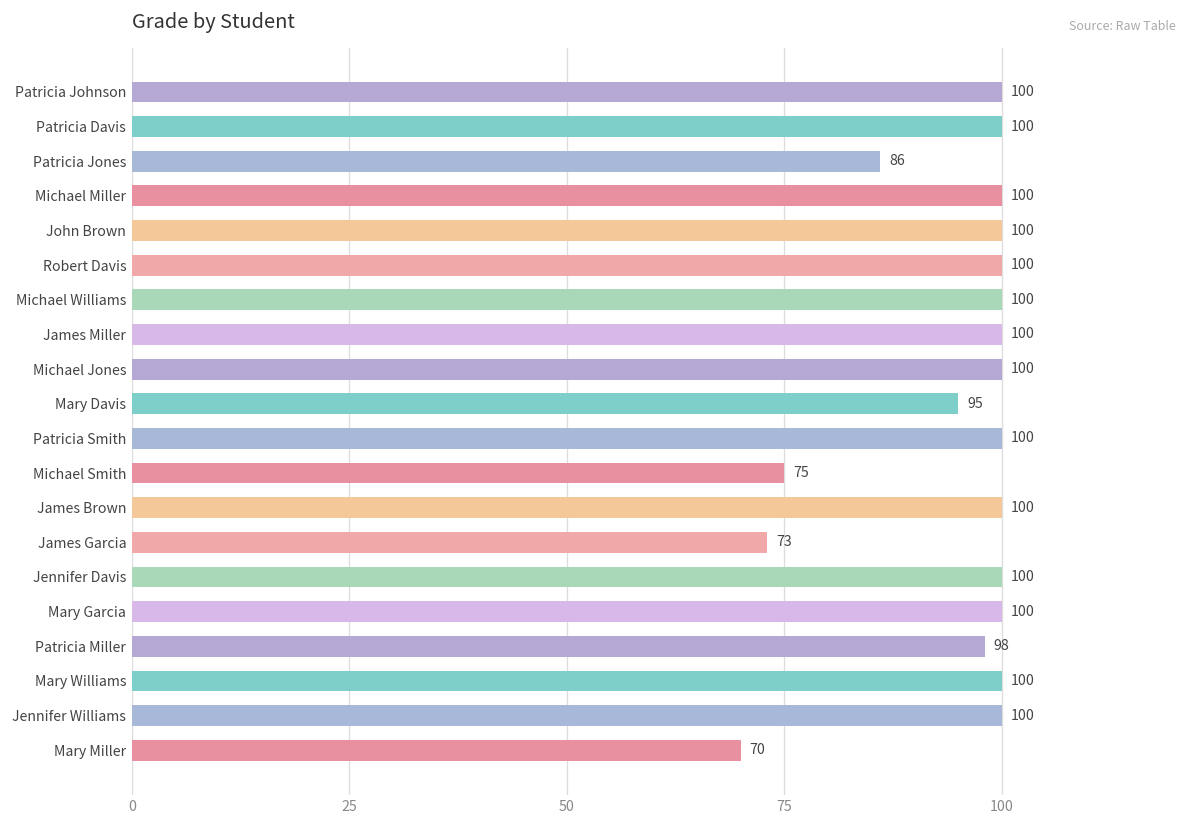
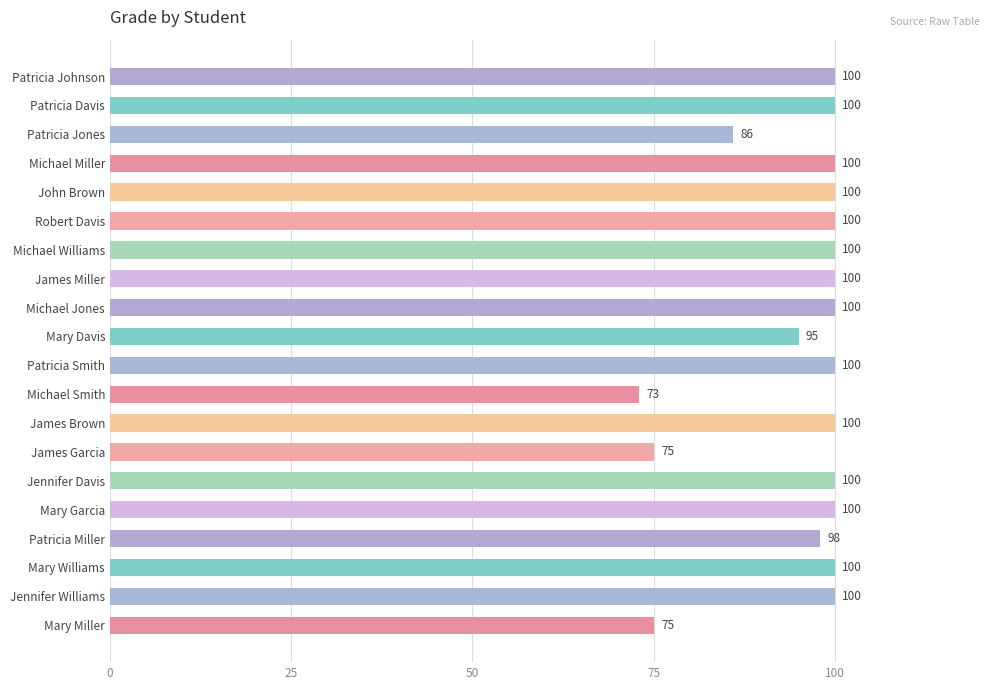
Michael Smith: 75 -> 73
James Garcia: 73 -> 75
Mary Miller: 70 -> 75
